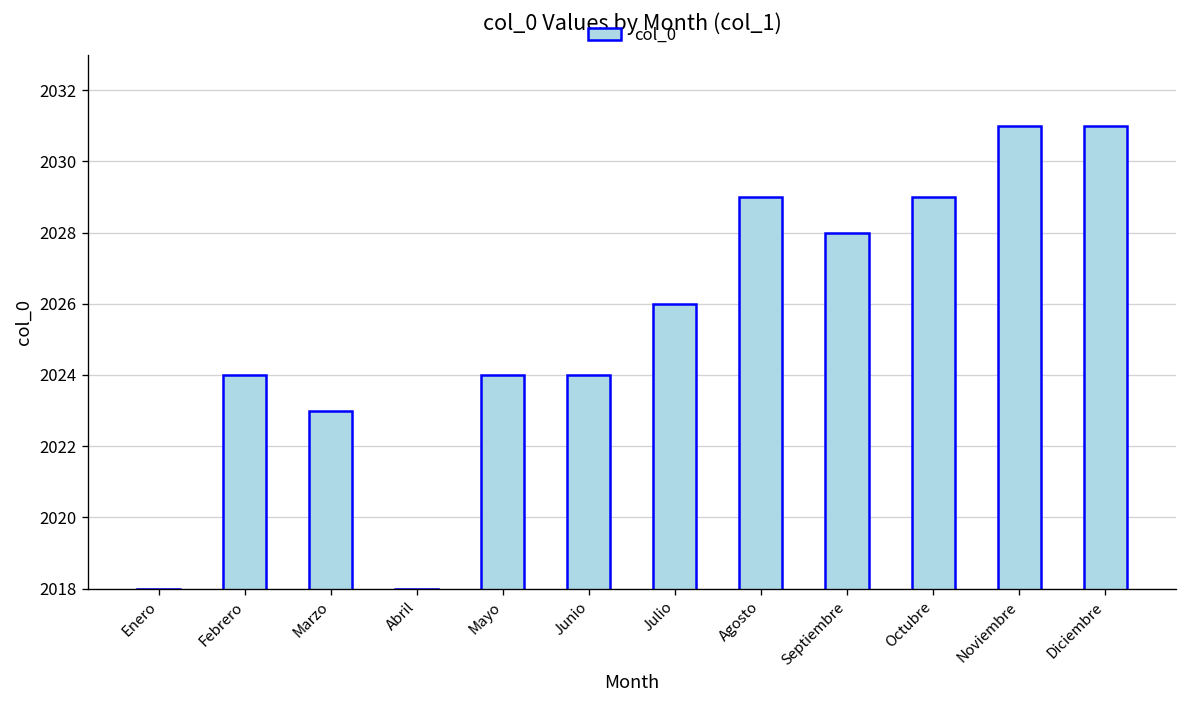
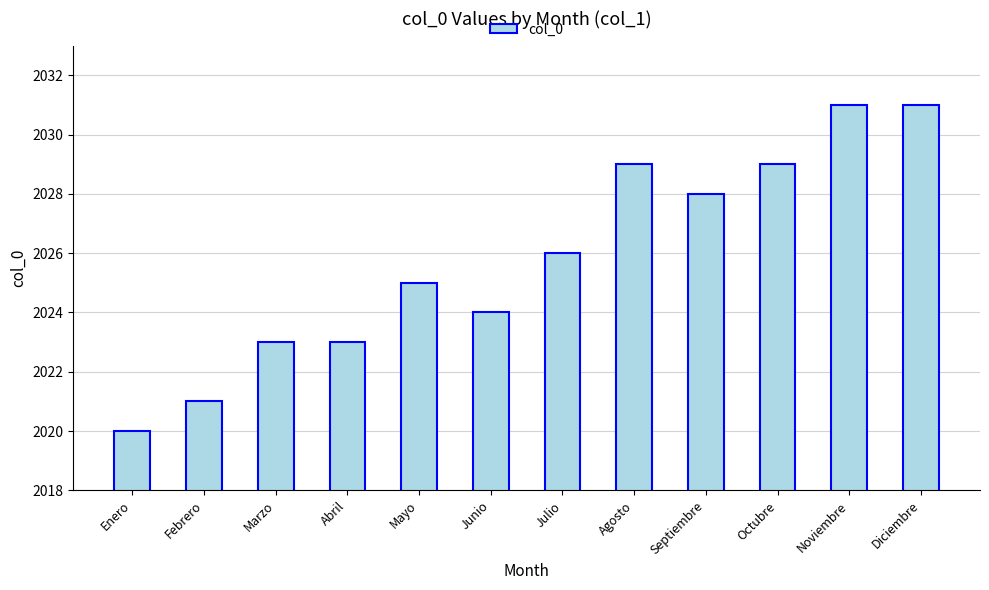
Enero: 2018 -> 2020
Febrero: 2024 -> 2021
Abril: 2018 -> 2023
Mayo: 2024 -> 2025
